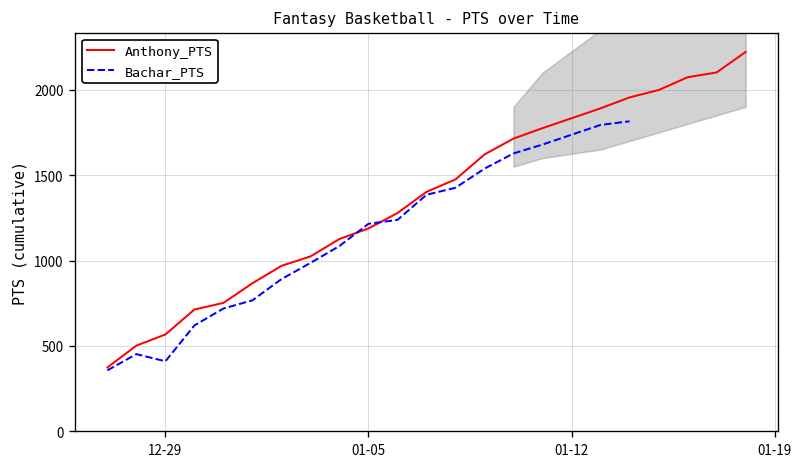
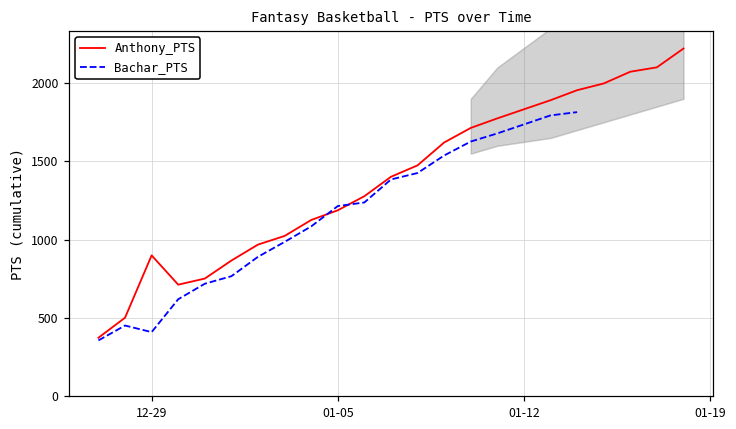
Anthony_PTS, 12-29: 570 -> 900
